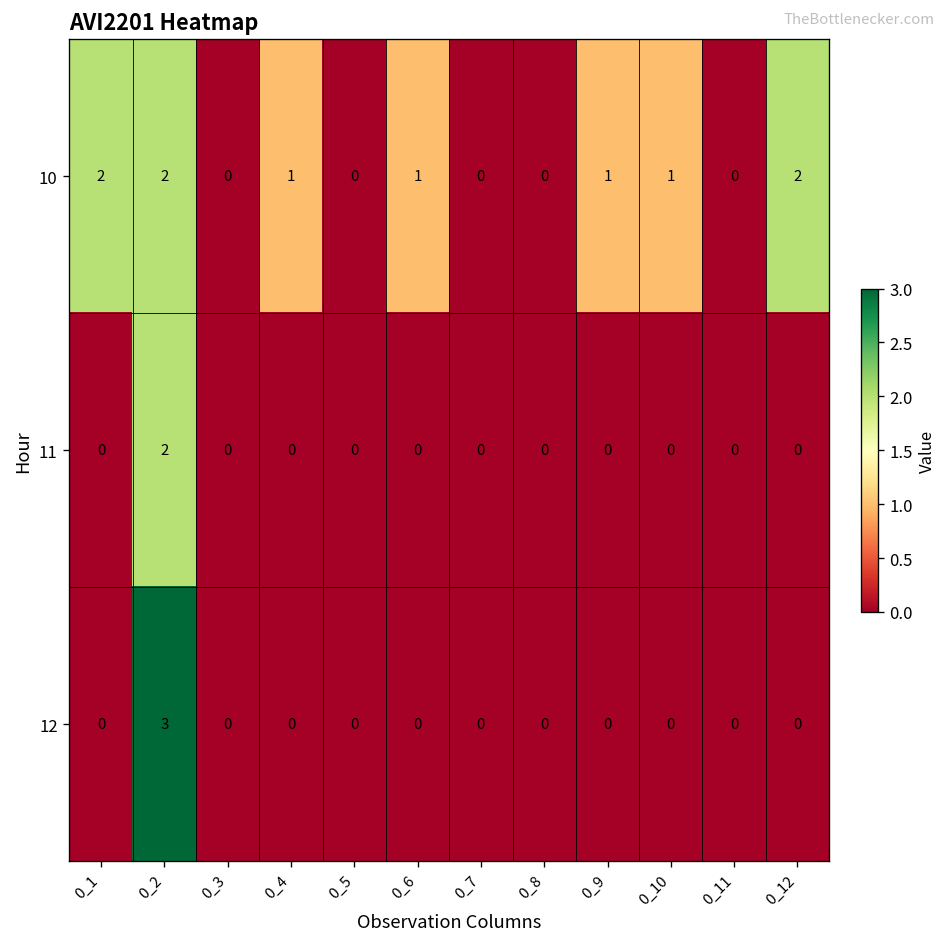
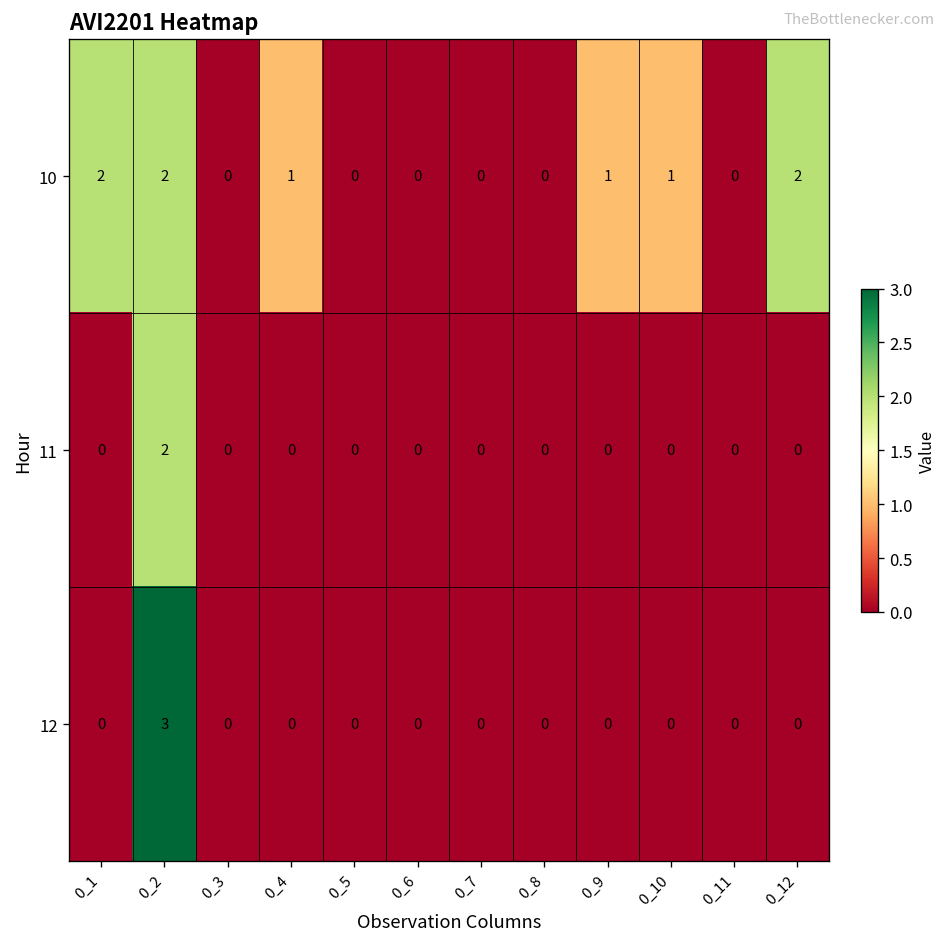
10, 0_6: 1 -> 0
